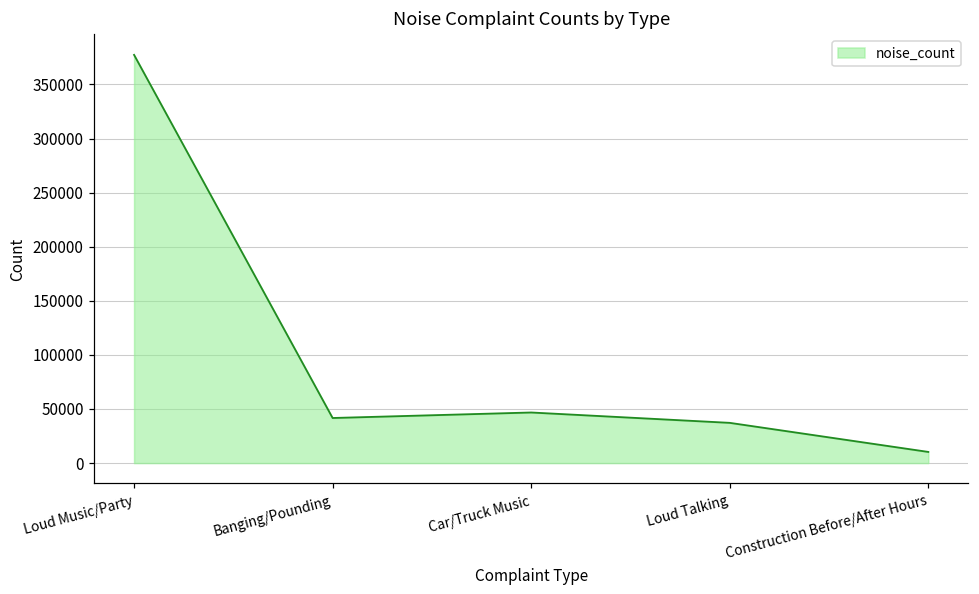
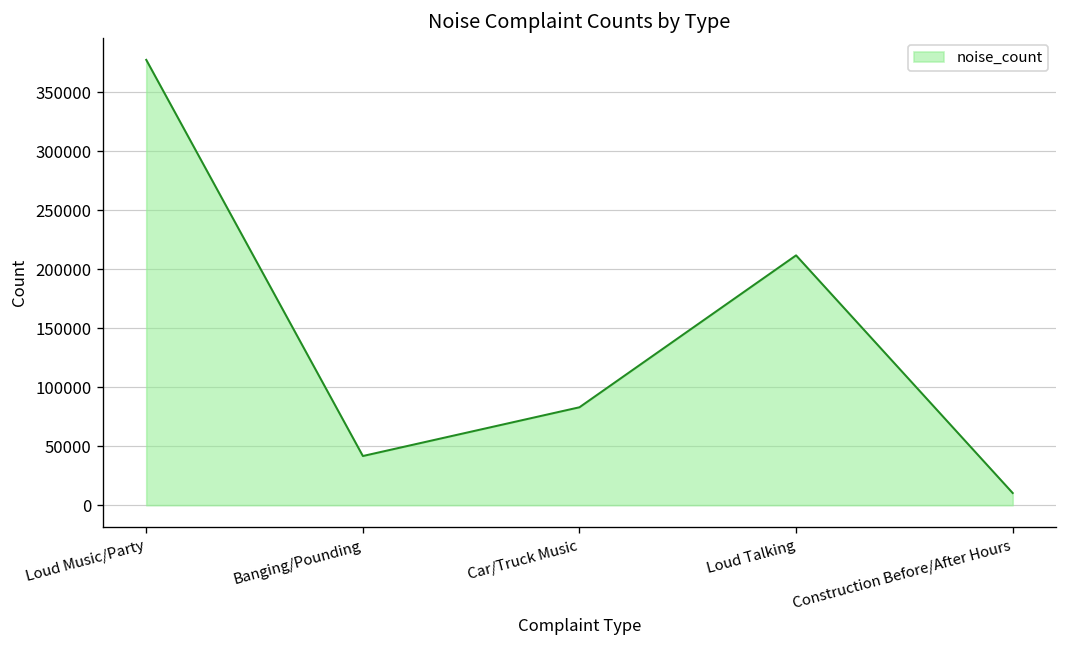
Car/Truck Music: 50000 -> 80000
Loud Talking: 40000 -> 210000
